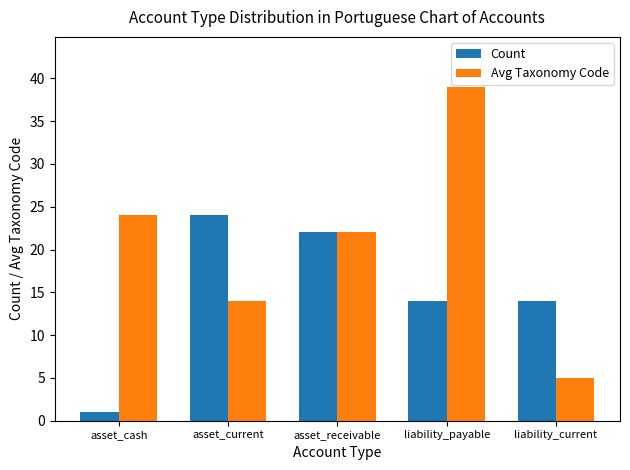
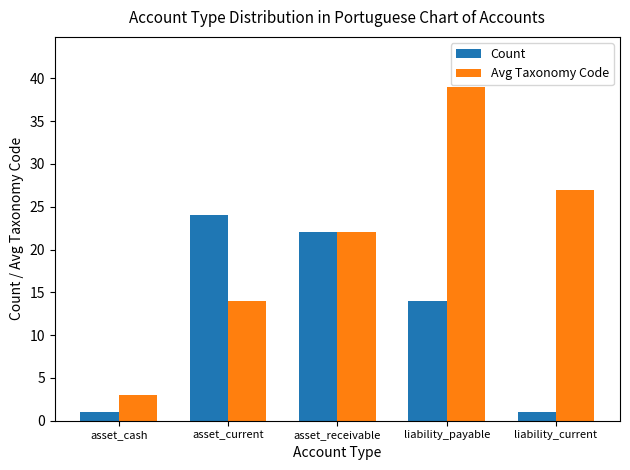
Avg Taxonomy Code, asset_cash: 24 -> 3
Count, liability_current: 14 -> 1
Avg Taxonomy Code, liability_current: 5 -> 27
